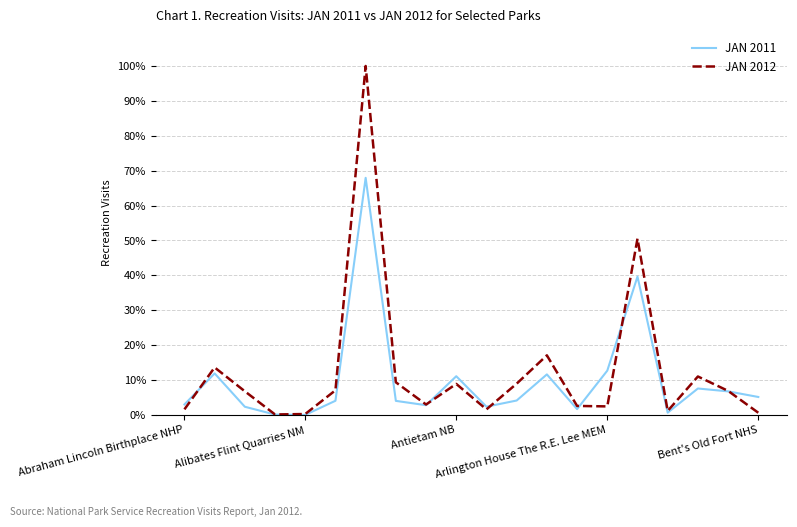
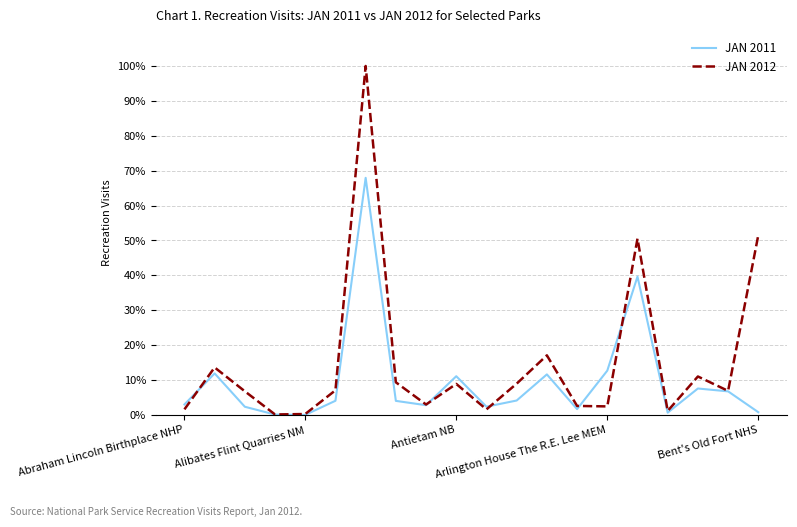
JAN 2011, Bent's Old Fort NHS: 5% -> 1%
JAN 2012, Bent's Old Fort NHS: 1% -> 52%
